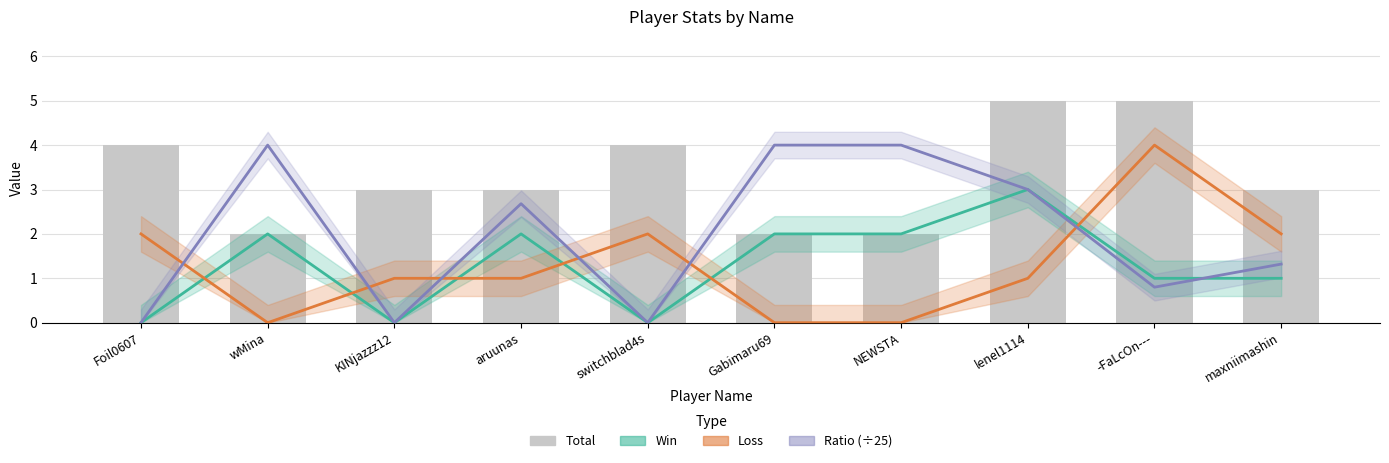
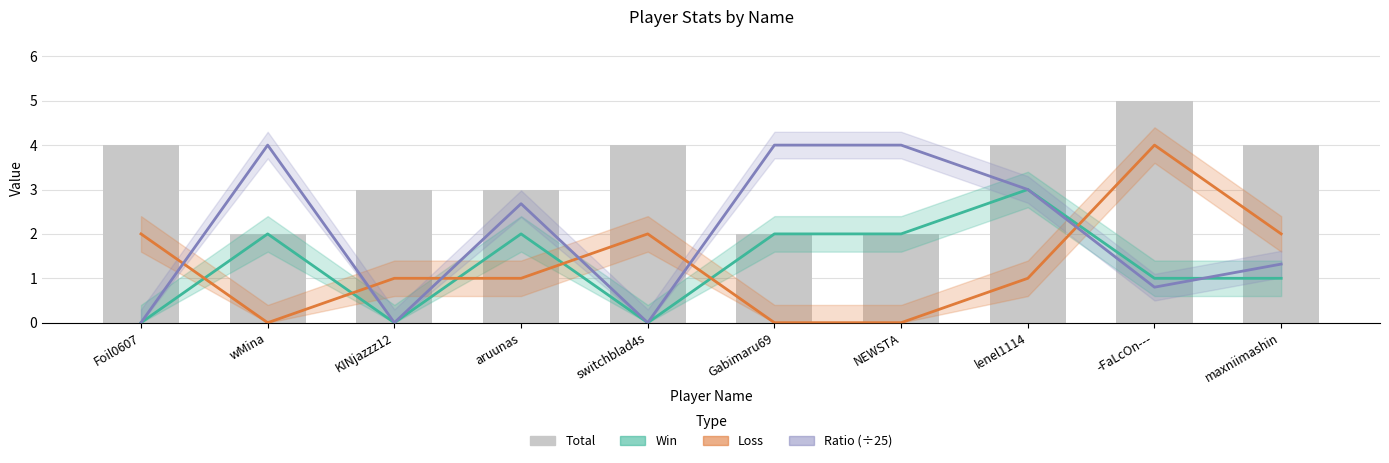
Total, lenel1114: 5 -> 4
Total, maxniimashin: 3 -> 4
